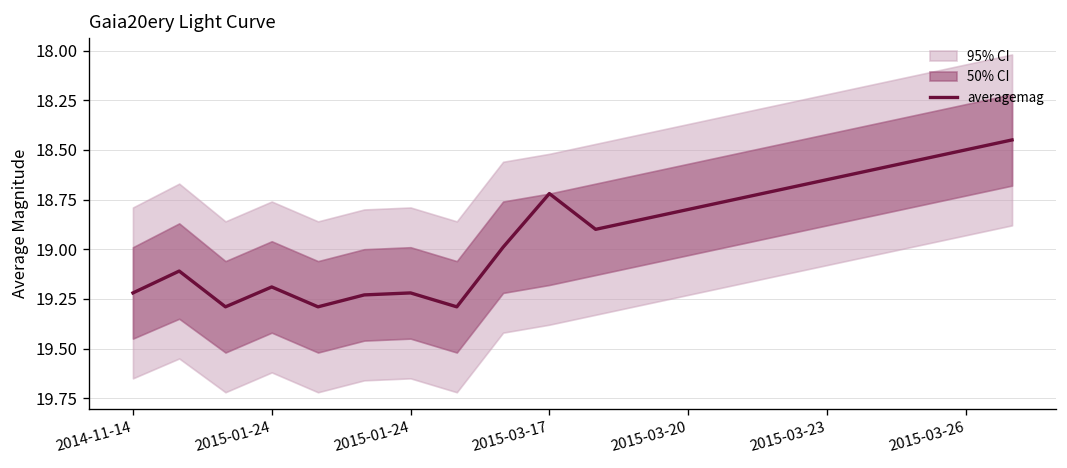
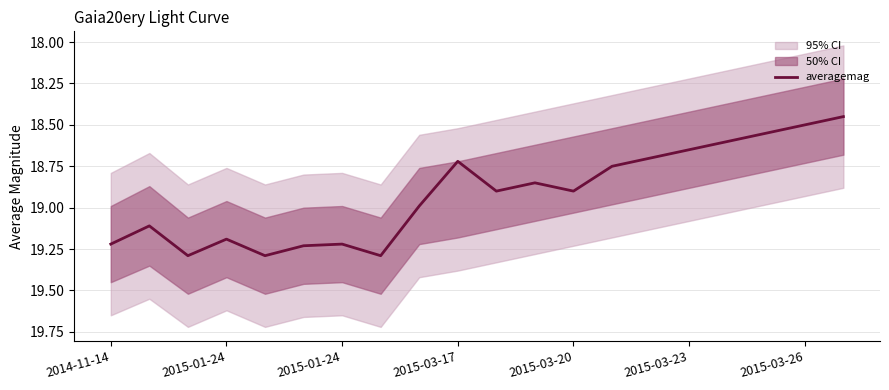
averagemag, 2015-03-20: 18.8 -> 18.9
